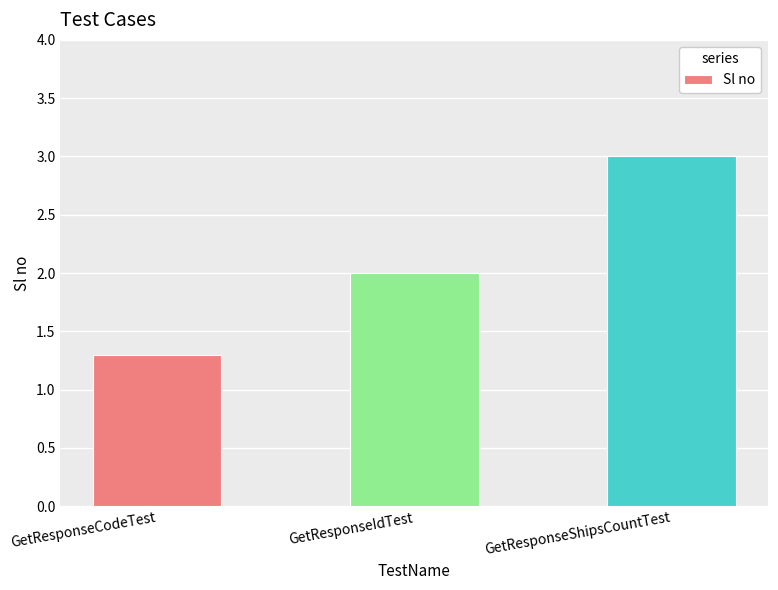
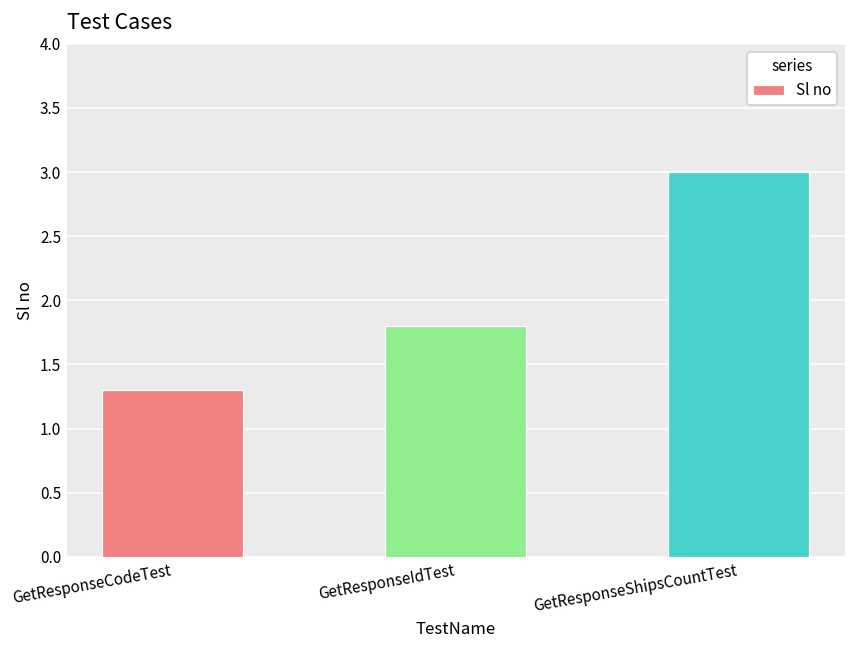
GetResponseIdTest: 2.0 -> 1.8
